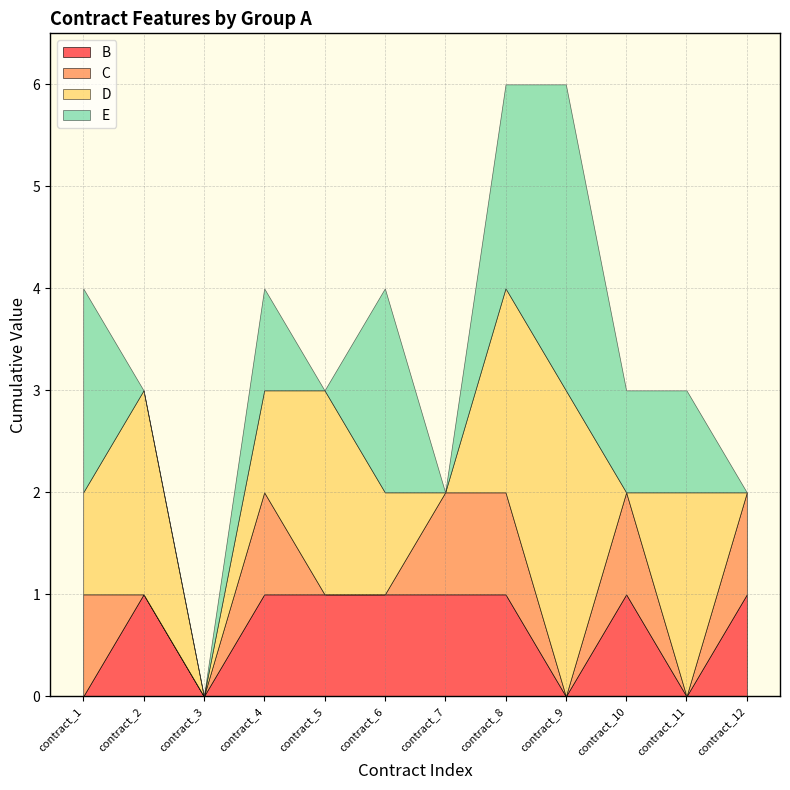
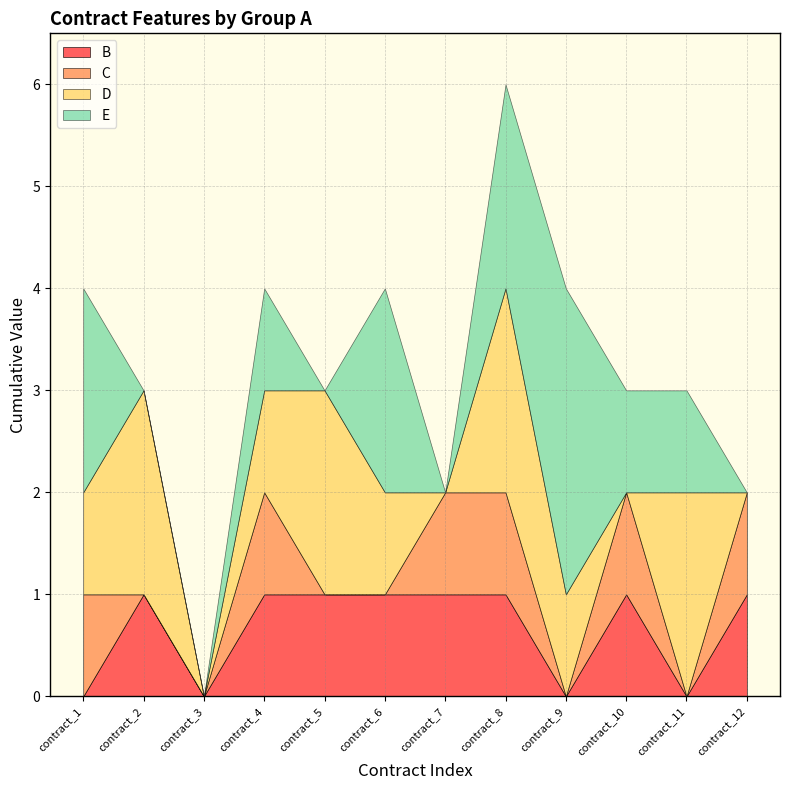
D, contract_9: 3 -> 1
